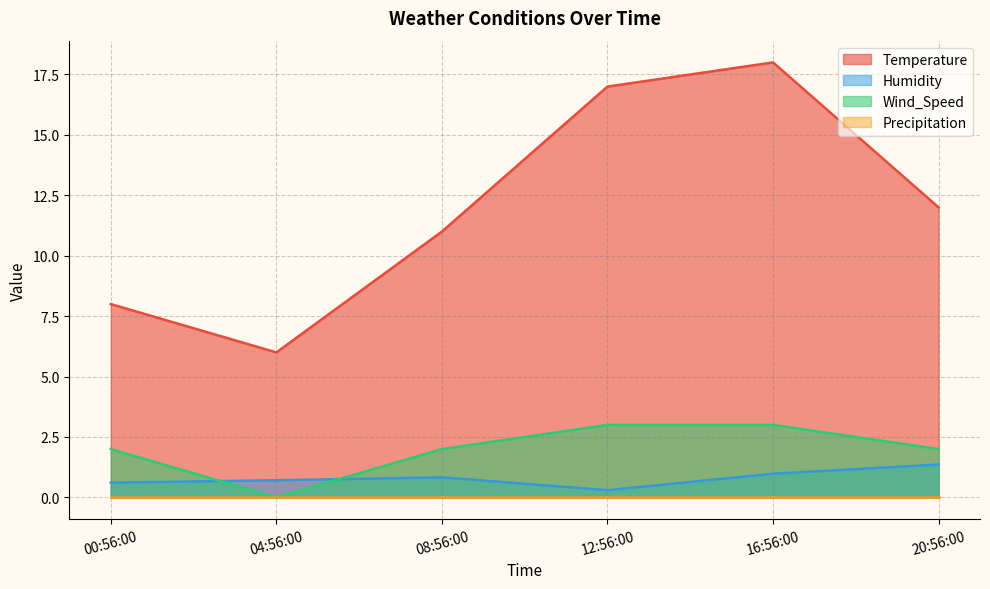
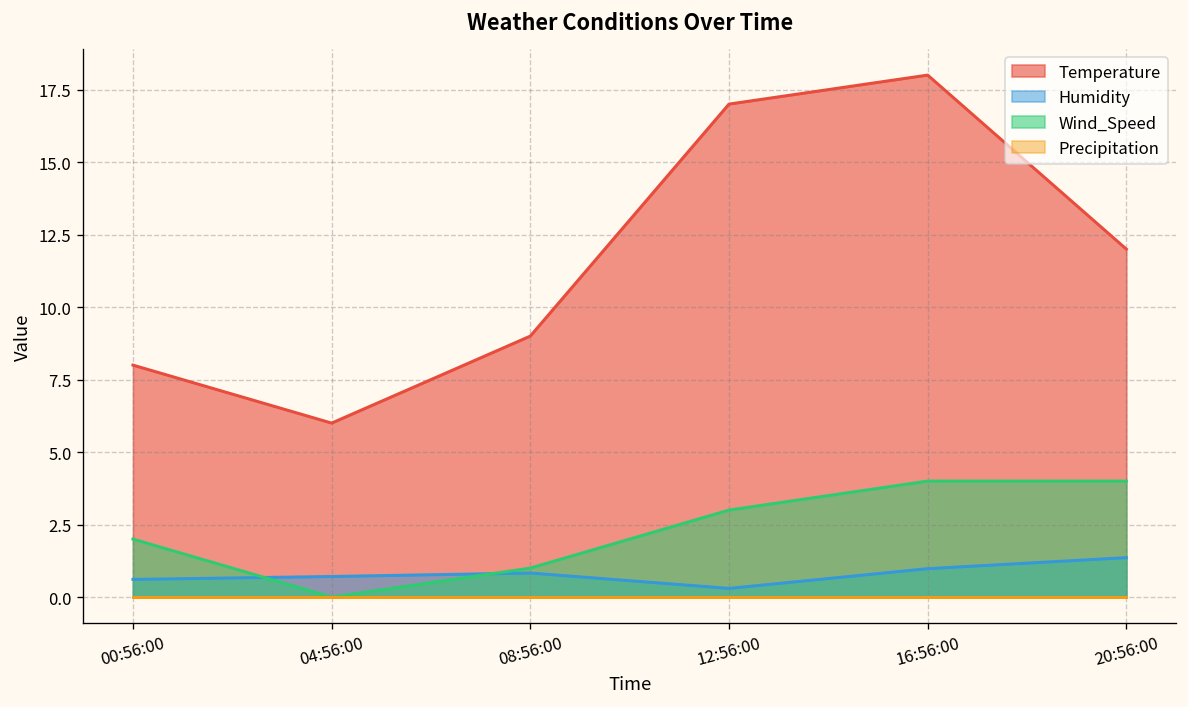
Temperature, 08:56:00: 11 -> 9
Wind_Speed, 08:56:00: 2 -> 1
Wind_Speed, 16:56:00: 3 -> 4
Wind_Speed, 20:56:00: 2 -> 4
